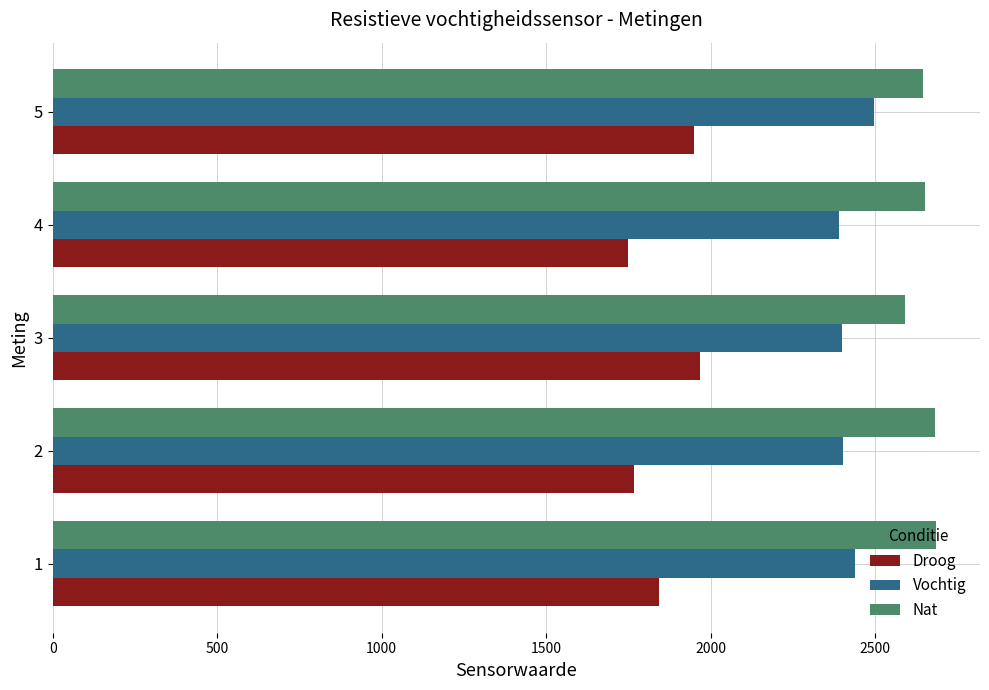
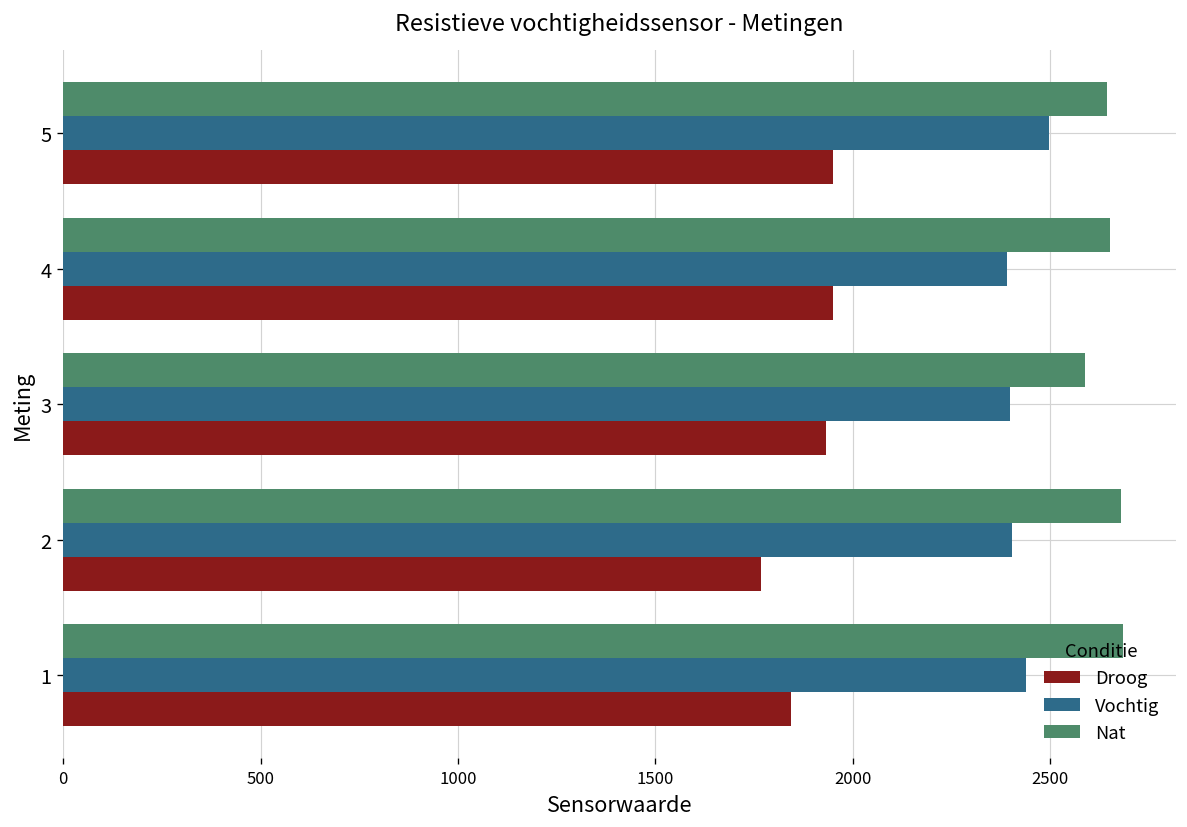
Droog, 4: 1750 -> 1950
Droog, 3: 1970 -> 1930
